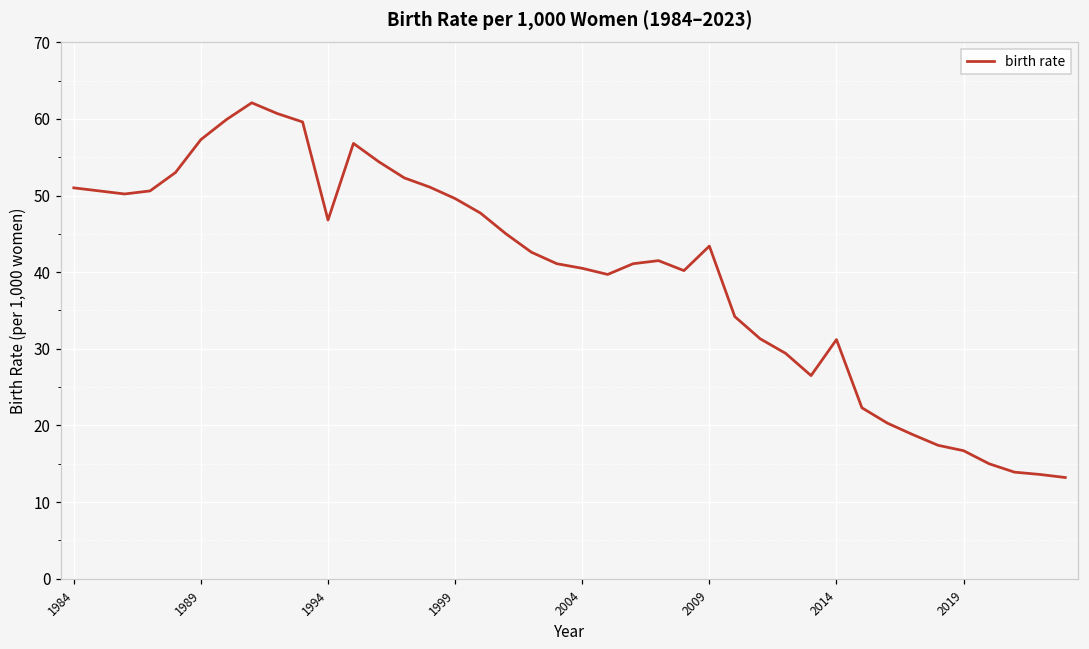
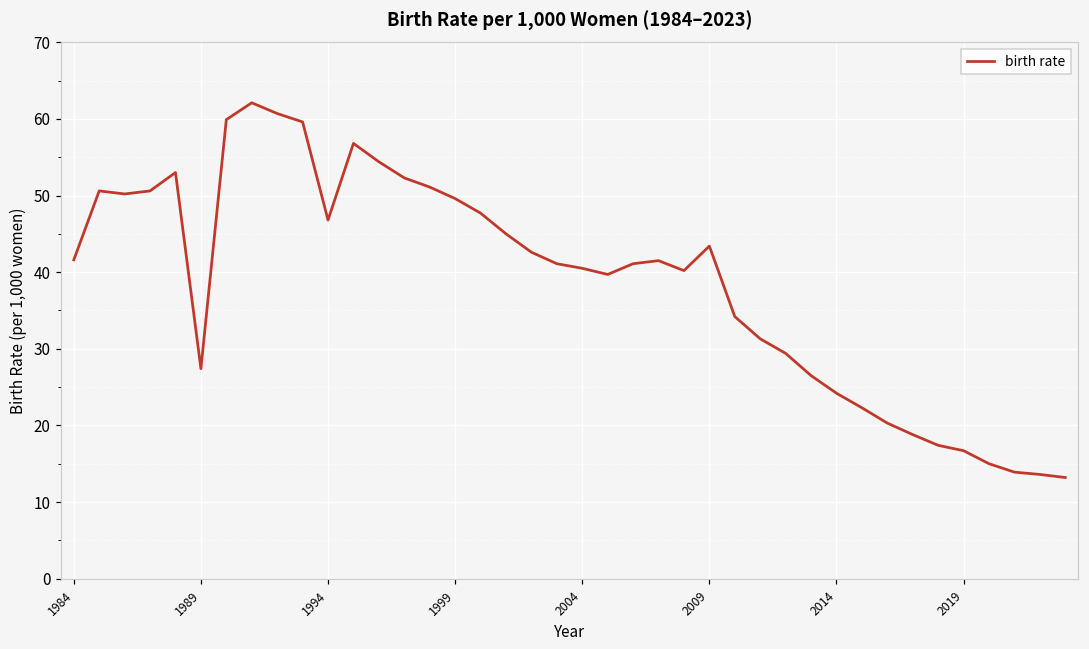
1984: 51 -> 42
1989: 57 -> 27
2014: 31 -> 24
